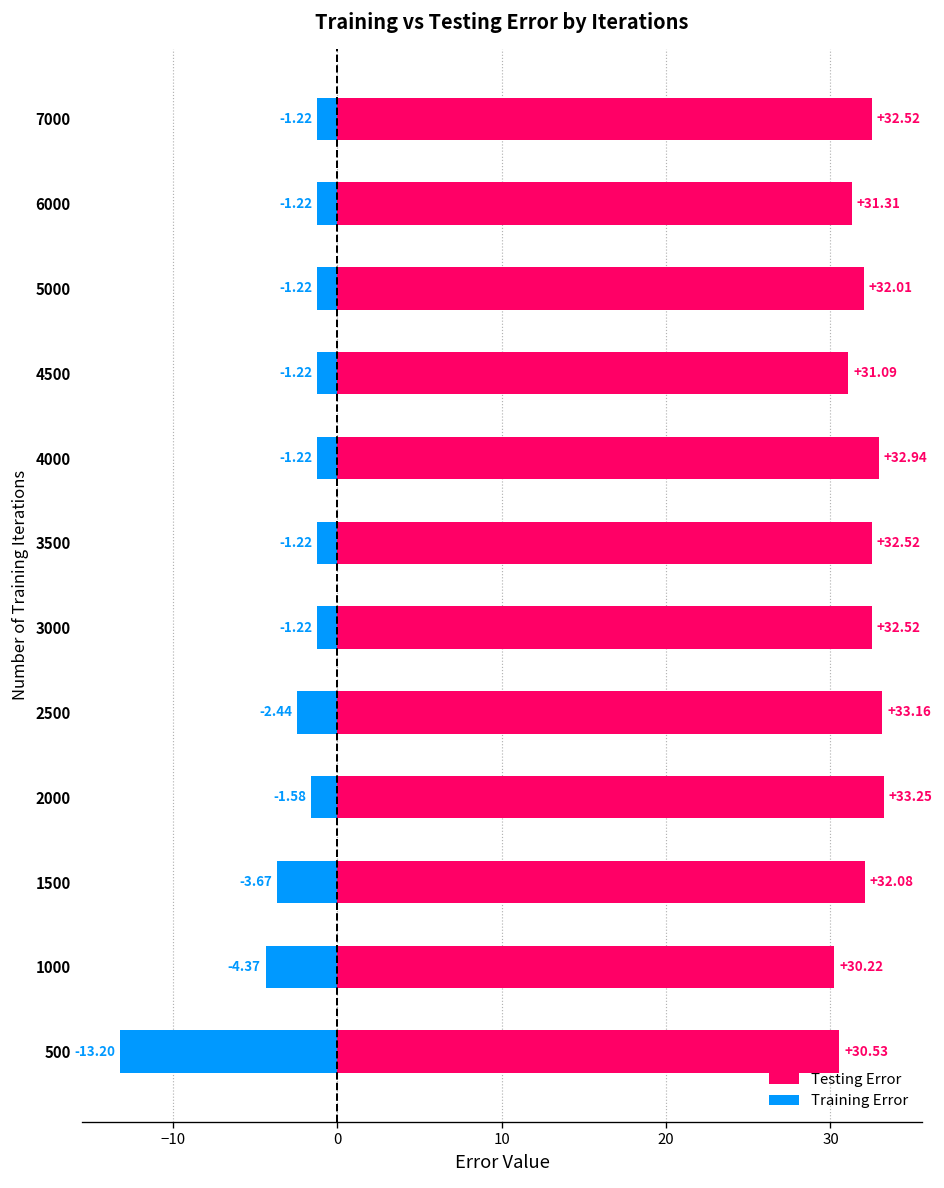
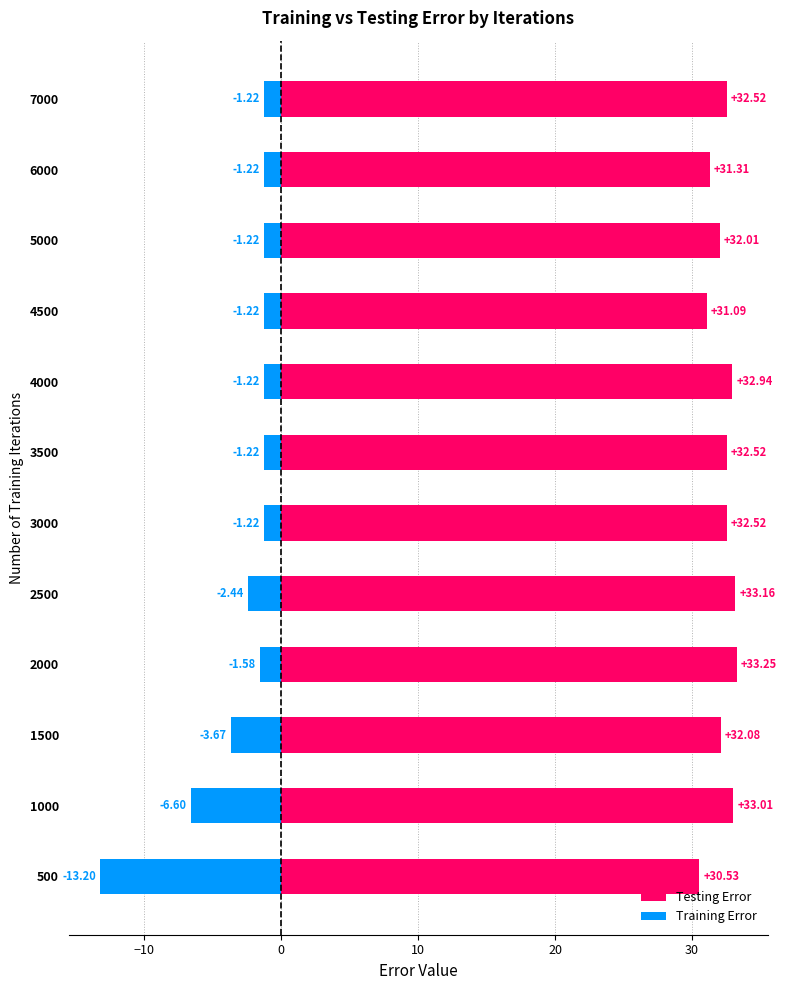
Testing Error, 1000: +30.22 -> +33.01
Training Error, 1000: -4.37 -> -6.60
